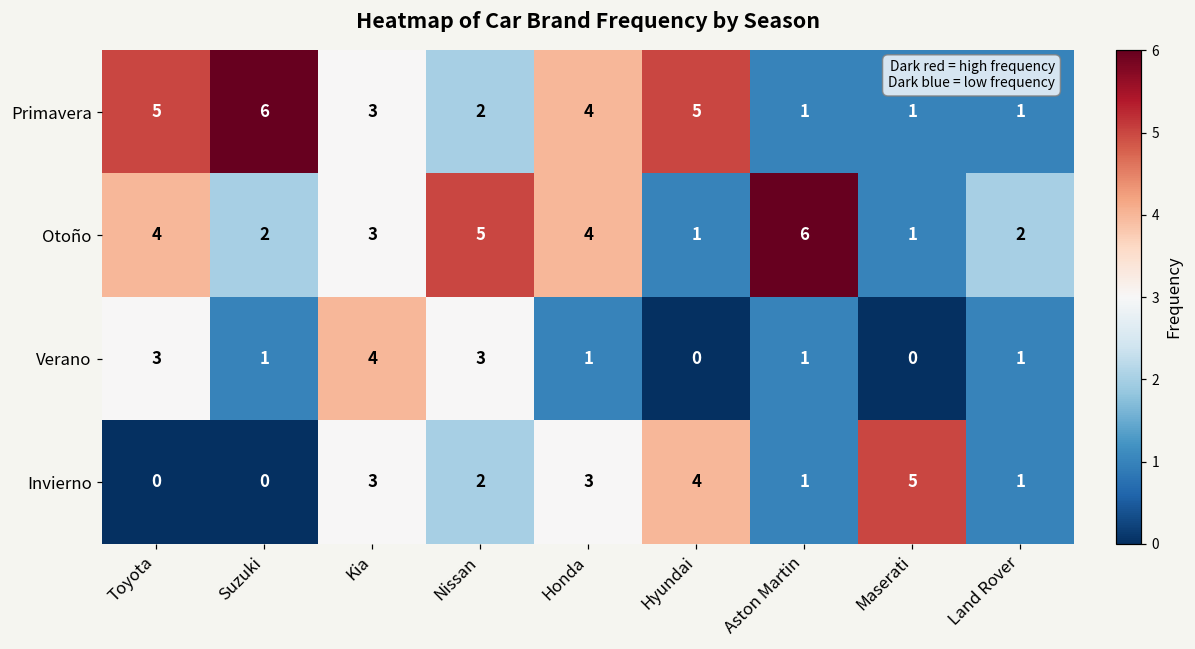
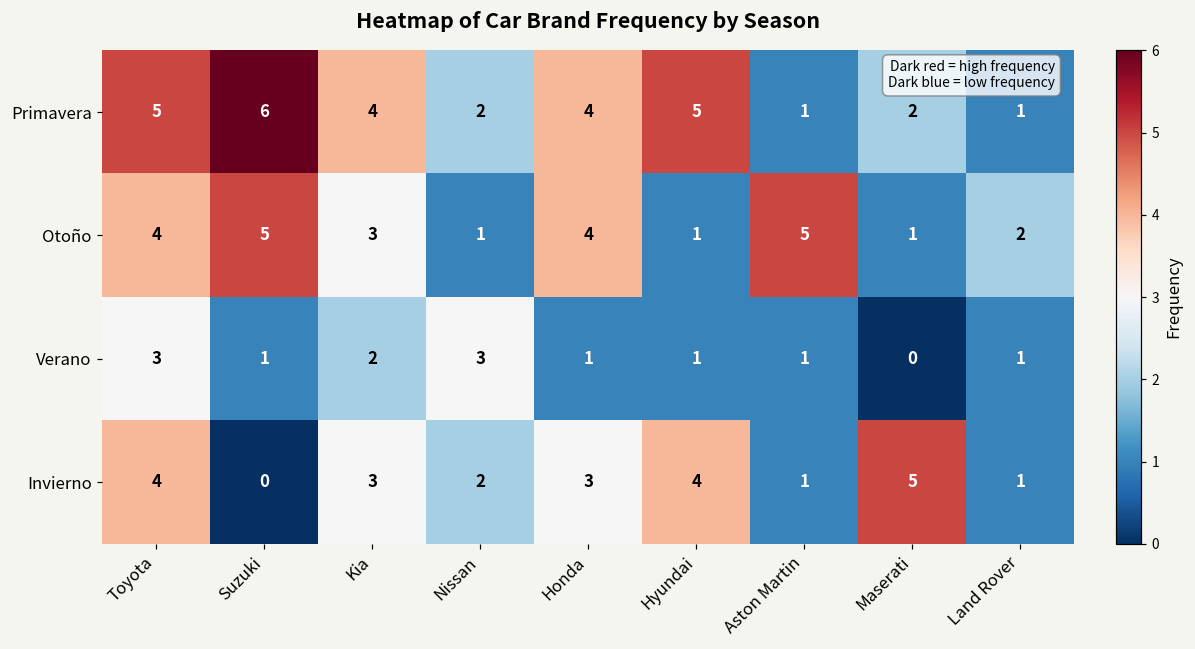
Primavera, Kia: 3 -> 4
Primavera, Maserati: 1 -> 2
Otoño, Suzuki: 2 -> 5
Otoño, Nissan: 5 -> 1
Otoño, Aston Martin: 6 -> 5
Verano, Kia: 4 -> 2
Verano, Hyundai: 0 -> 1
Invierno, Toyota: 0 -> 4
